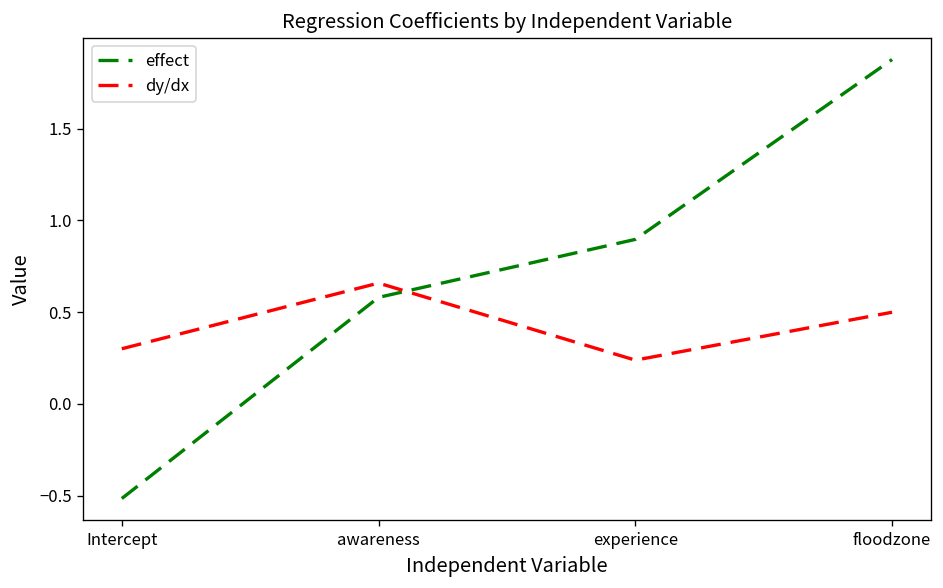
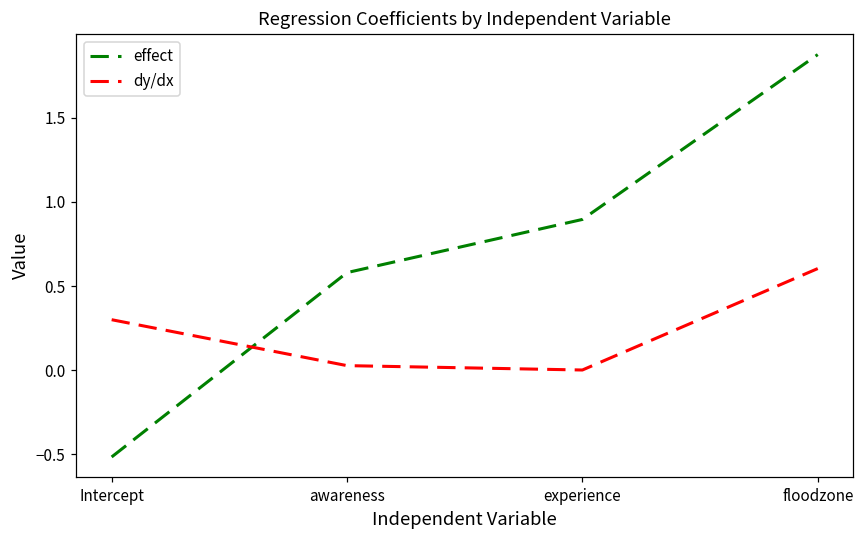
dy/dx, awareness: 0.66 -> 0.03
dy/dx, experience: 0.24 -> 0.00
dy/dx, floodzone: 0.50 -> 0.60
